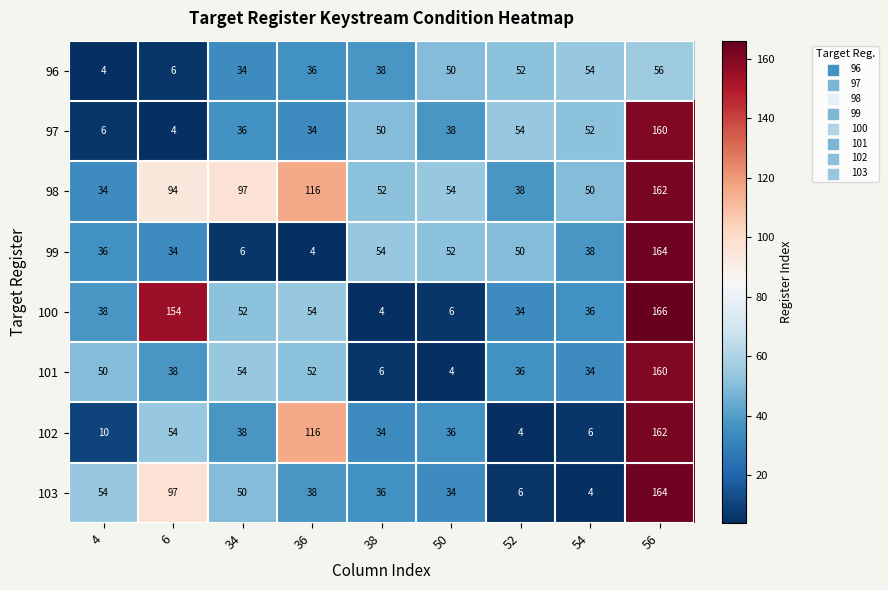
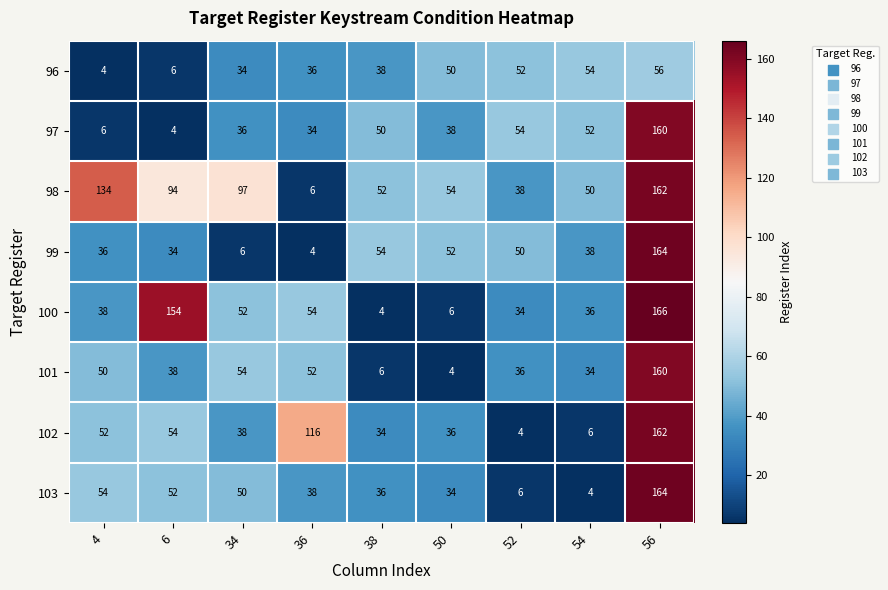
98, 4: 34 -> 134
98, 36: 116 -> 6
102, 4: 10 -> 52
103, 6: 97 -> 52
